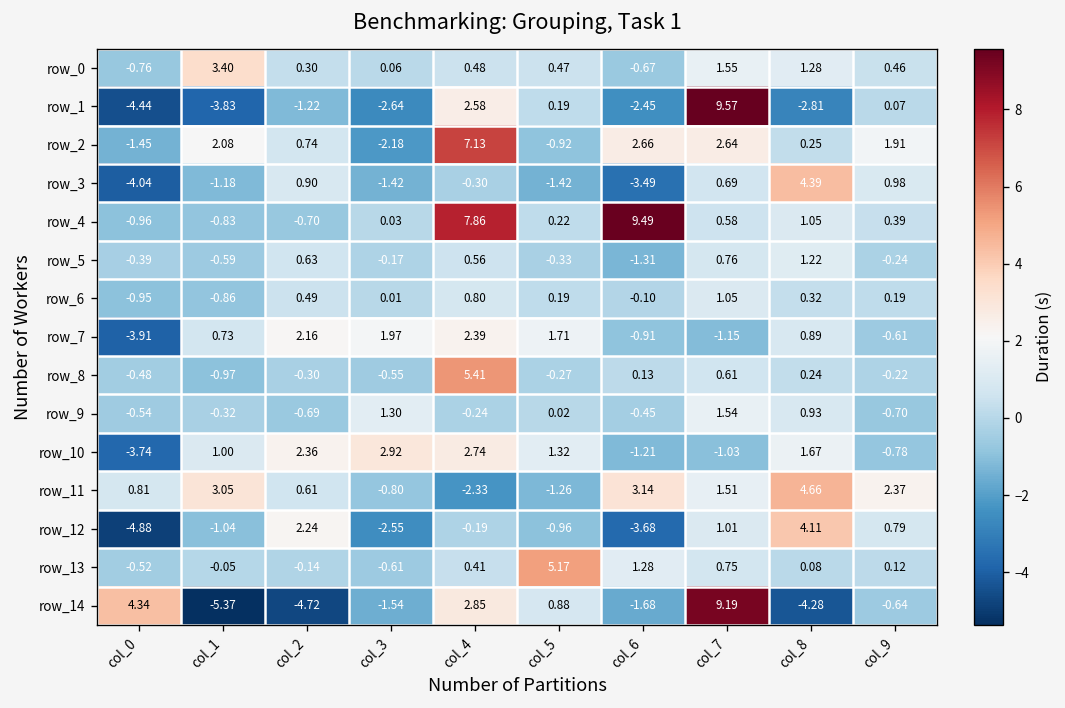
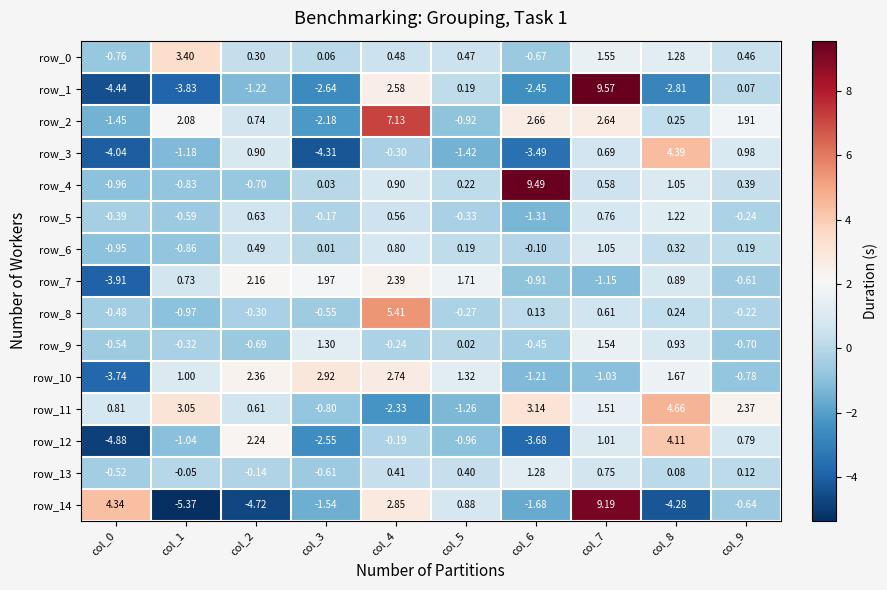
row_3, col_3: -1.42 -> -4.31
row_4, col_4: 7.86 -> 0.90
row_13, col_5: 5.17 -> 0.40
